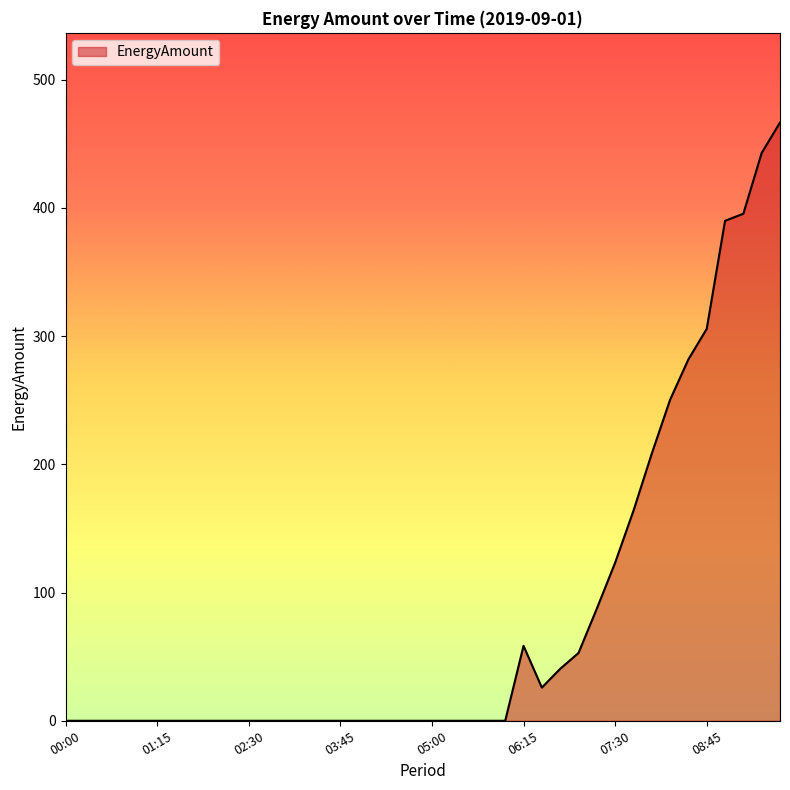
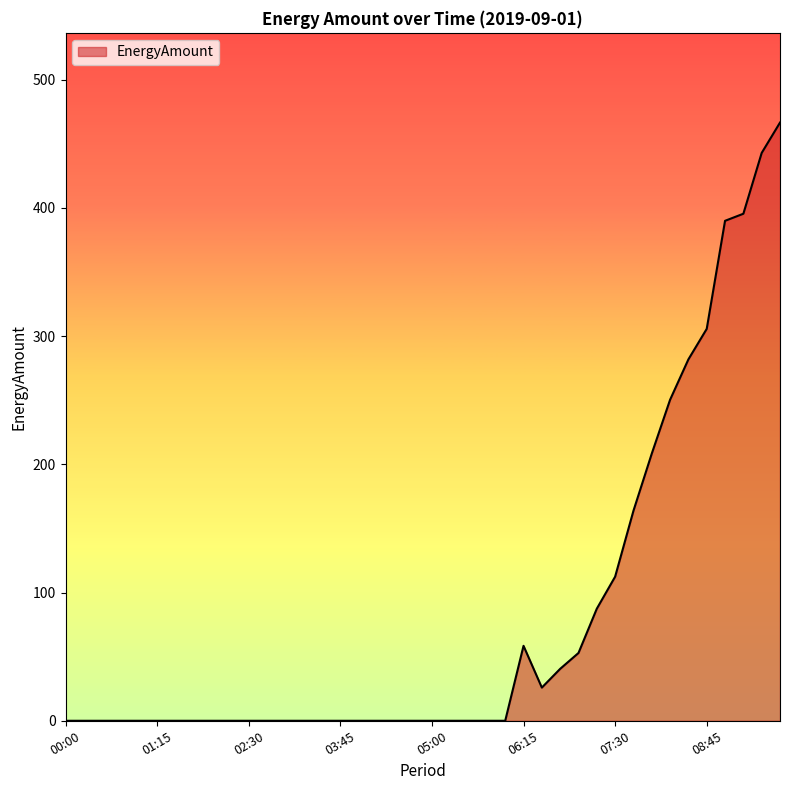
07:30: 123 -> 112
